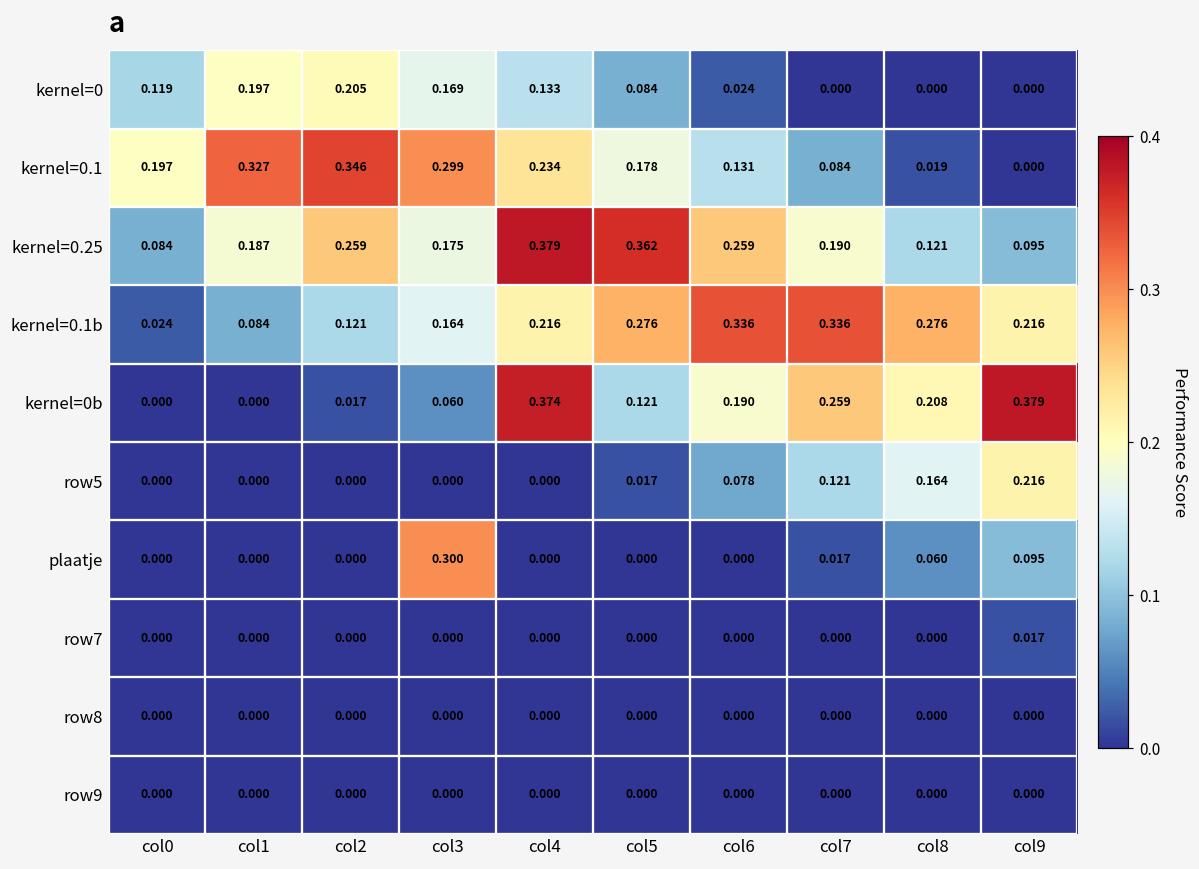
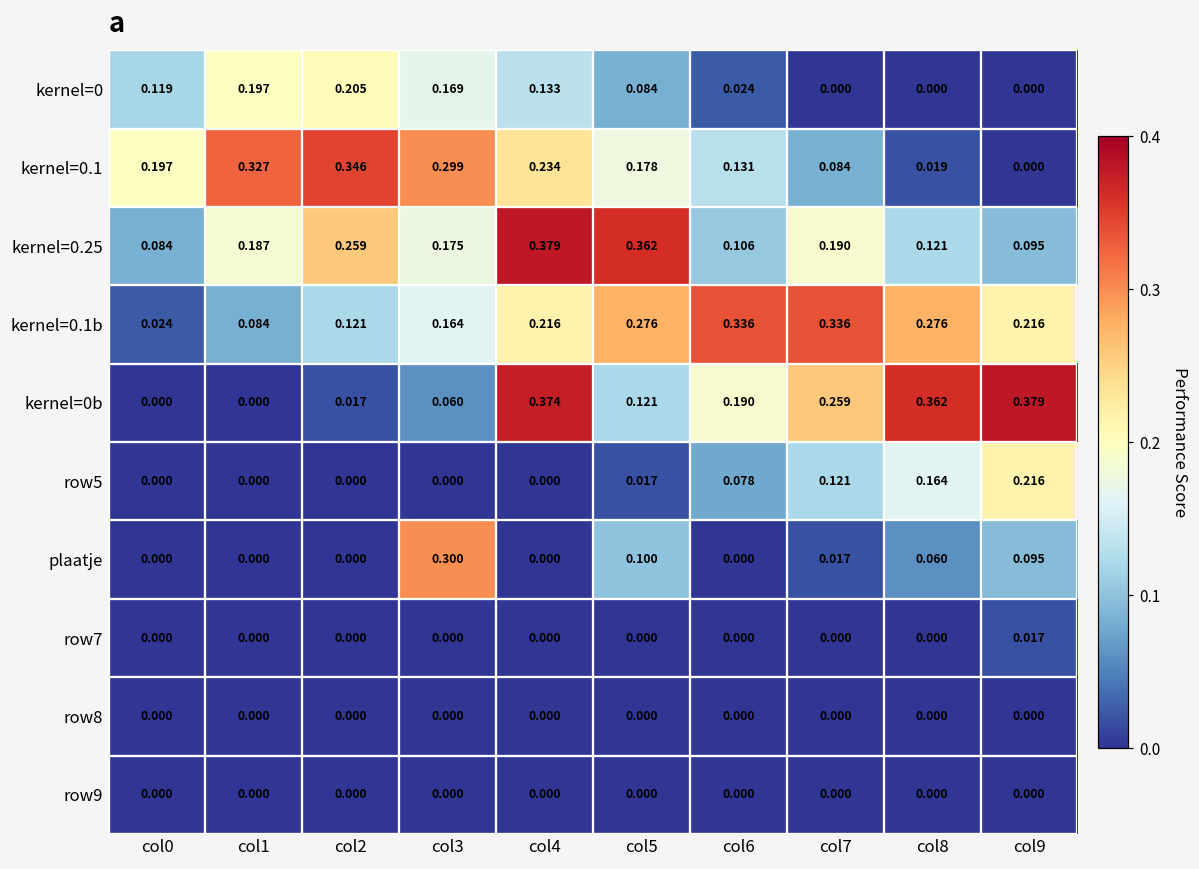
kernel=0.25, col6: 0.259 -> 0.106
kernel=0b, col8: 0.208 -> 0.362
plaatje, col5: 0.000 -> 0.100
